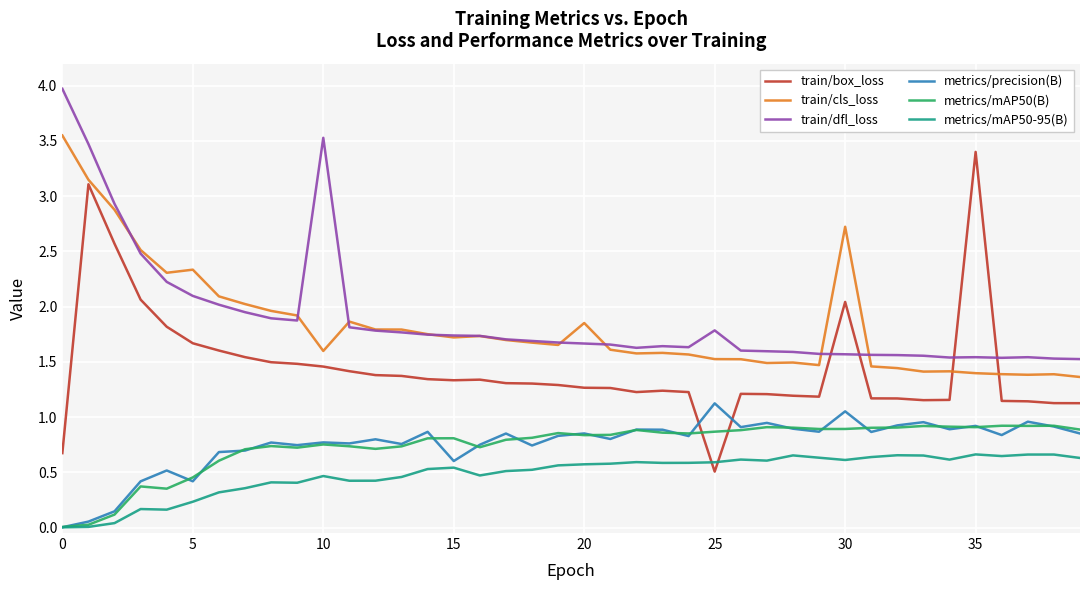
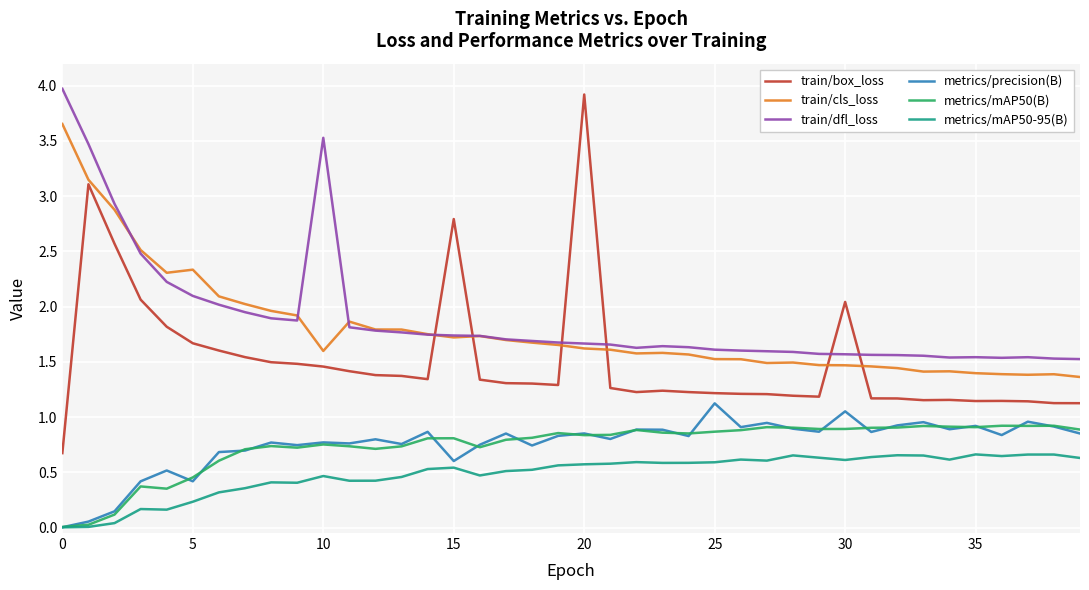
train/cls_loss, 0: 3.55 -> 3.65
train/box_loss, 15: 1.33 -> 2.79
train/box_loss, 20: 1.27 -> 3.92
train/cls_loss, 20: 1.85 -> 1.62
train/box_loss, 25: 0.51 -> 1.22
train/dfl_loss, 25: 1.78 -> 1.61
train/cls_loss, 30: 2.72 -> 1.47
train/box_loss, 35: 3.40 -> 1.15
